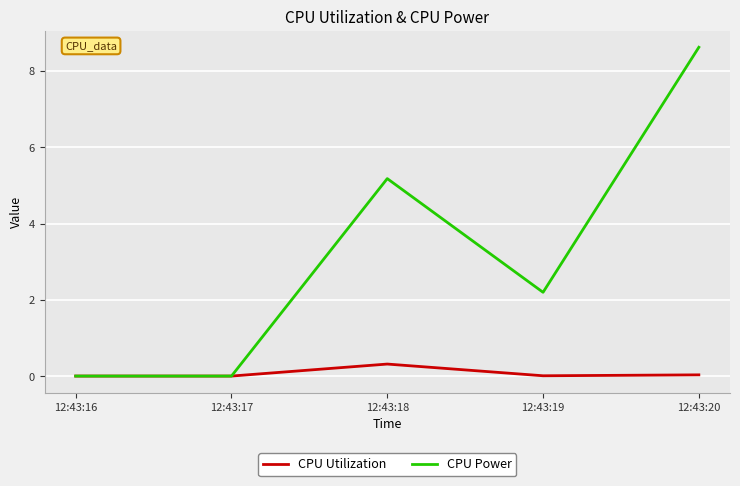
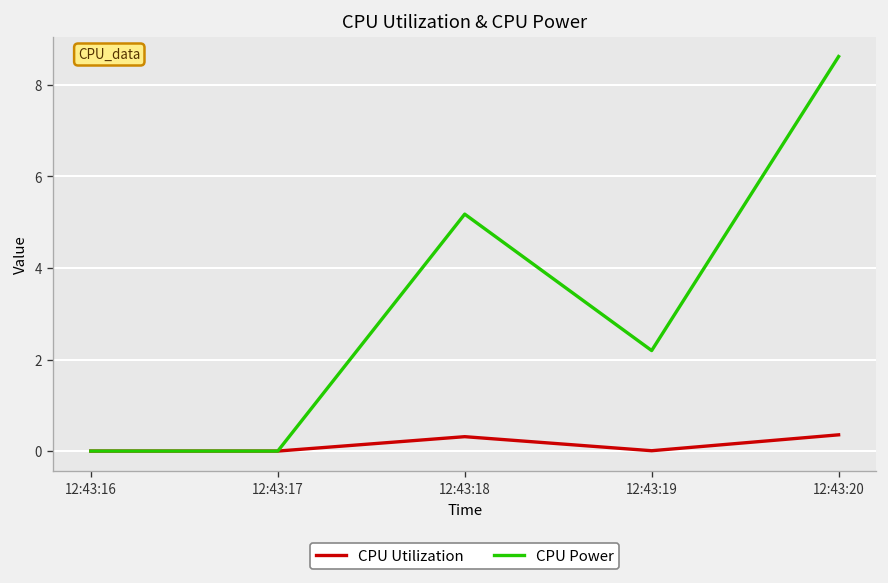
CPU Utilization, 12:43:20: 0.0 -> 0.4
